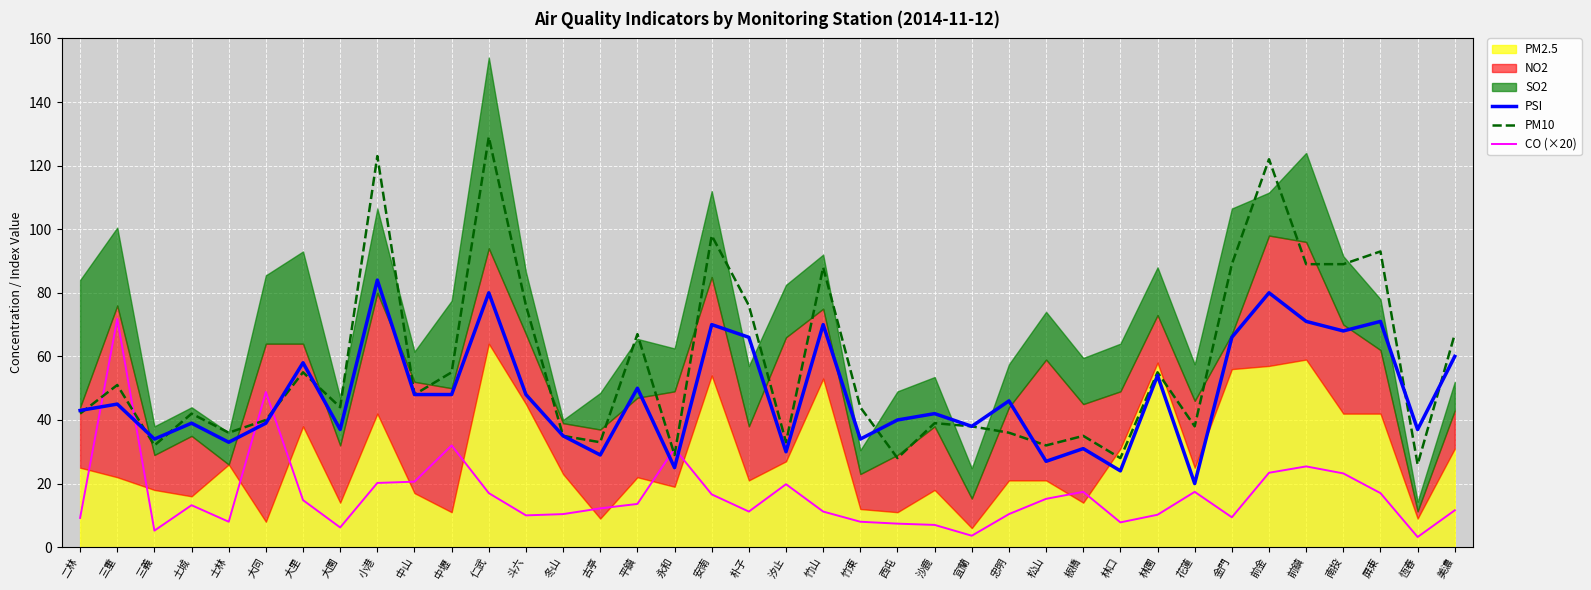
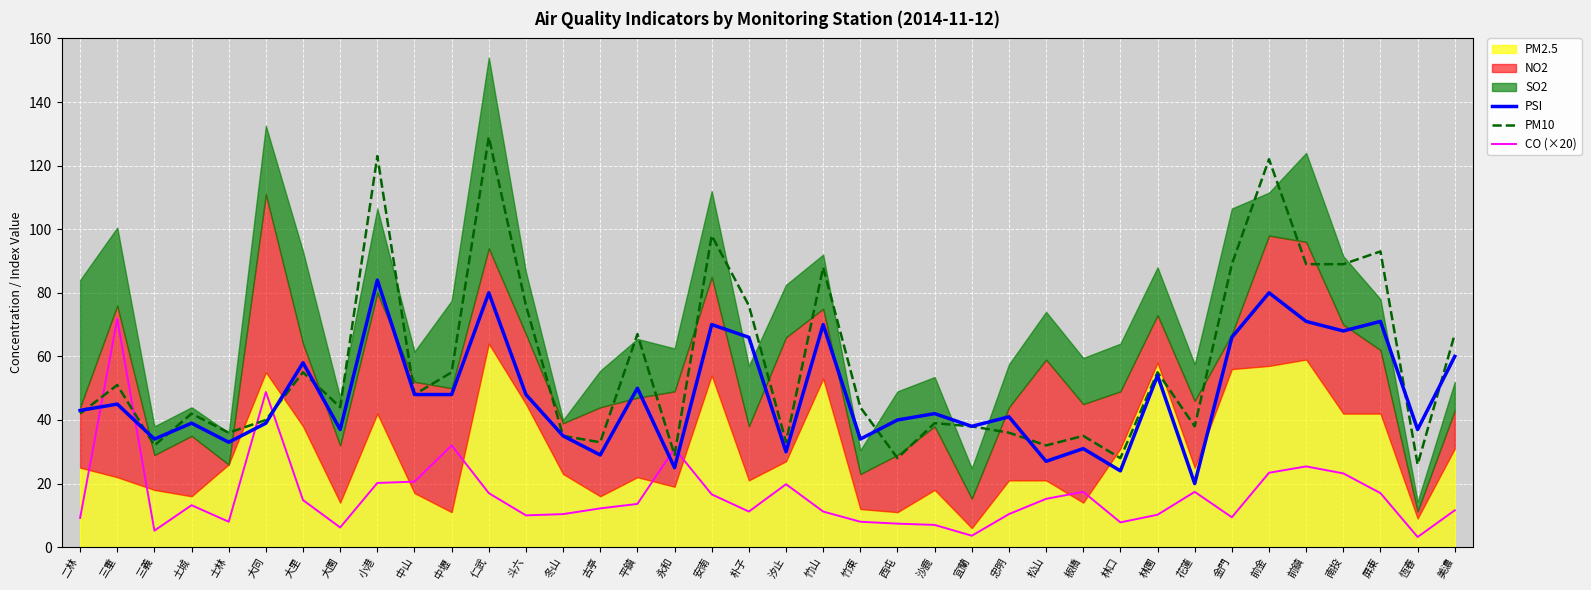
PM2.5, 大同: 8 -> 55
PM2.5, 古亭: 9 -> 16
PSI, 忠明: 46 -> 41
